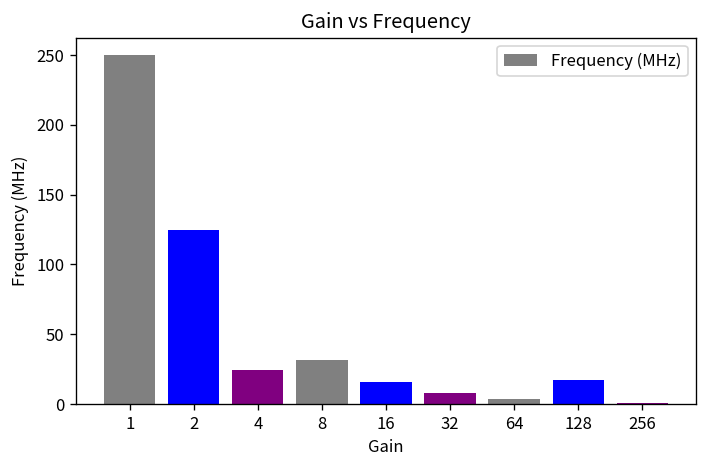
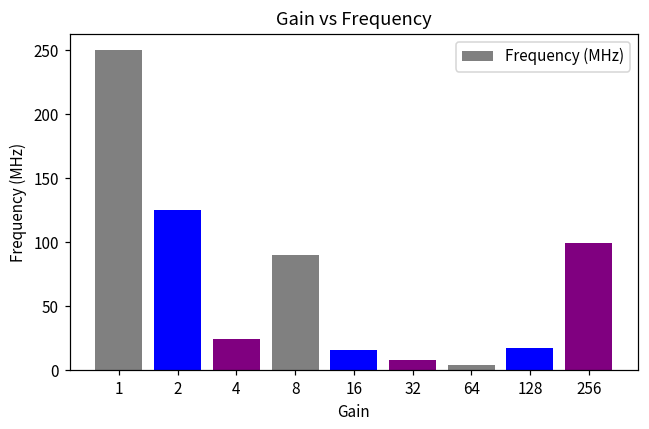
8: 31 -> 90
256: 1 -> 99
